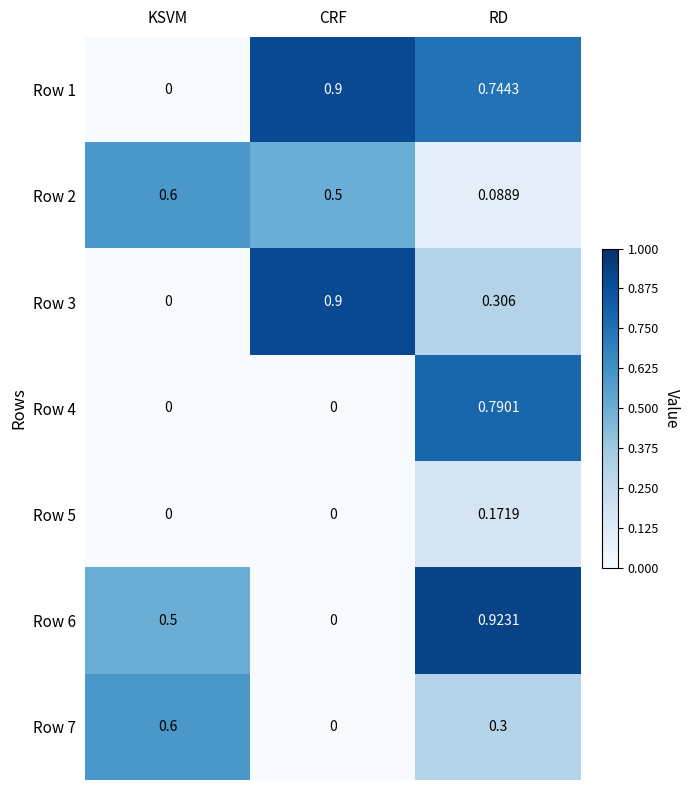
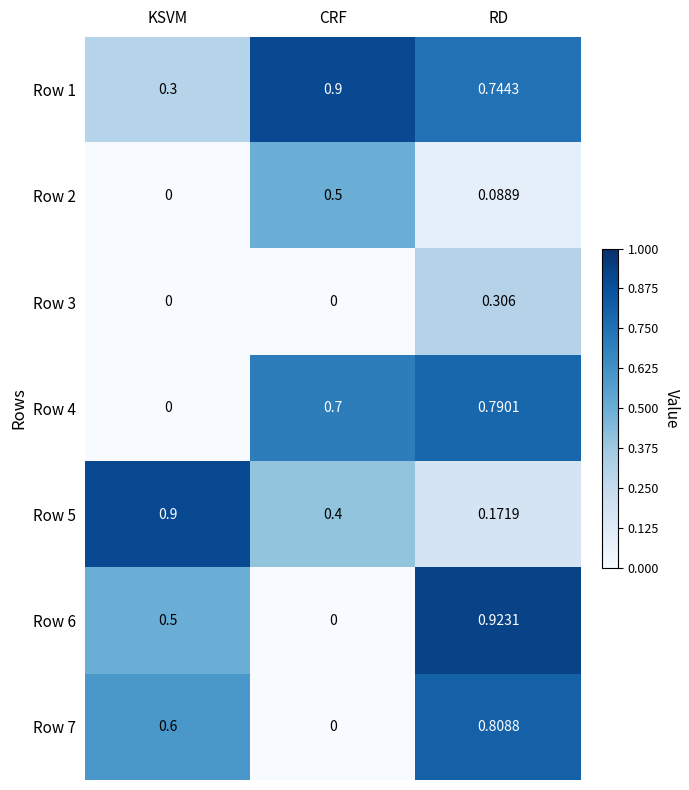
Row 1, KSVM: 0 -> 0.3
Row 2, KSVM: 0.6 -> 0
Row 3, CRF: 0.9 -> 0
Row 4, CRF: 0 -> 0.7
Row 5, KSVM: 0 -> 0.9
Row 5, CRF: 0 -> 0.4
Row 7, RD: 0.3 -> 0.8088
